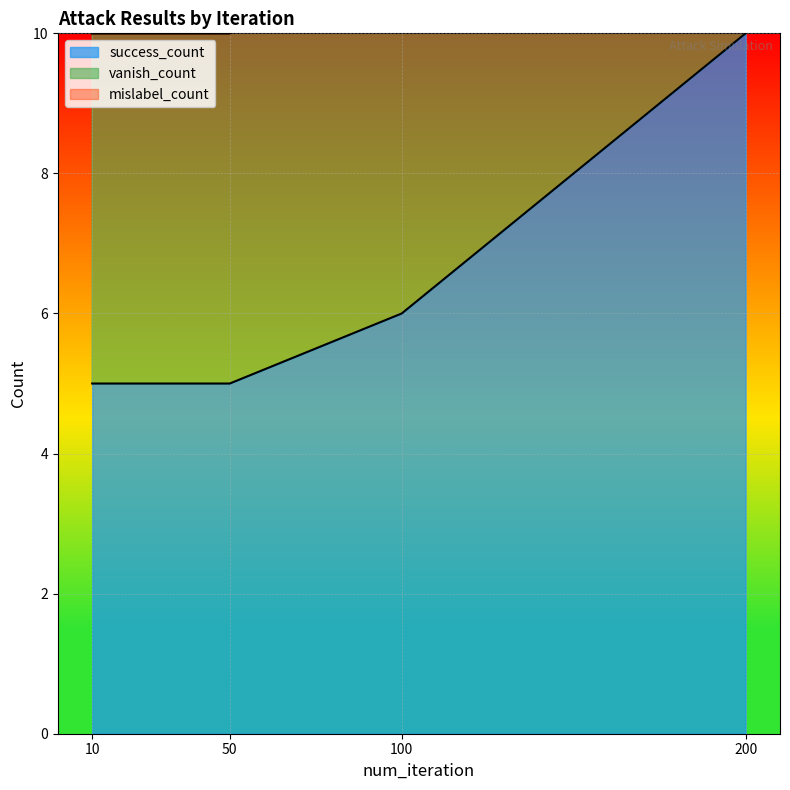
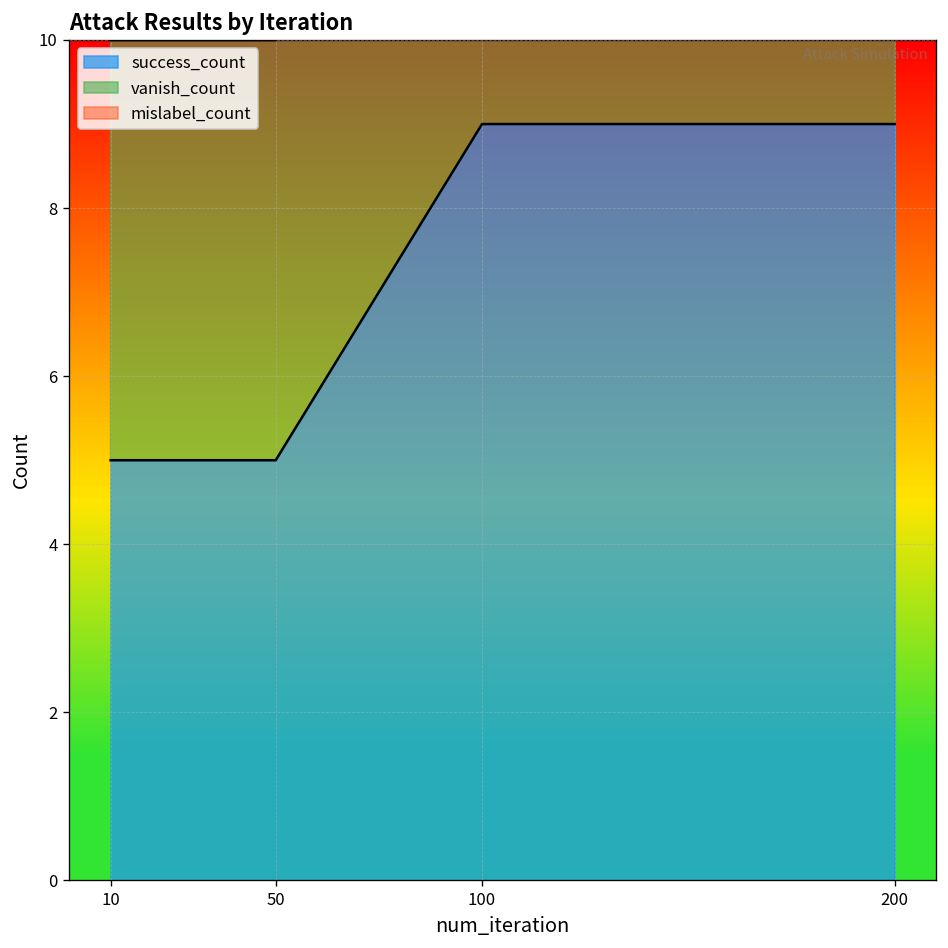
success_count, 100: 6 -> 9
success_count, 200: 10 -> 9
